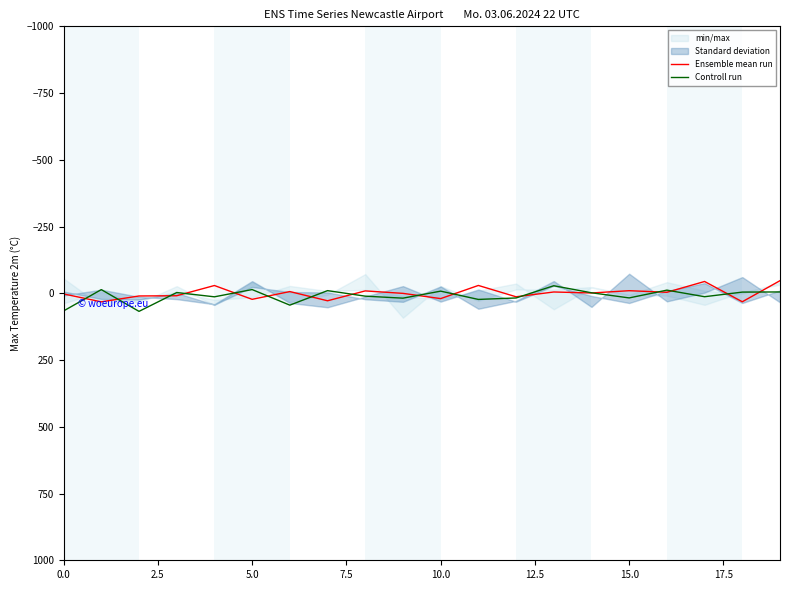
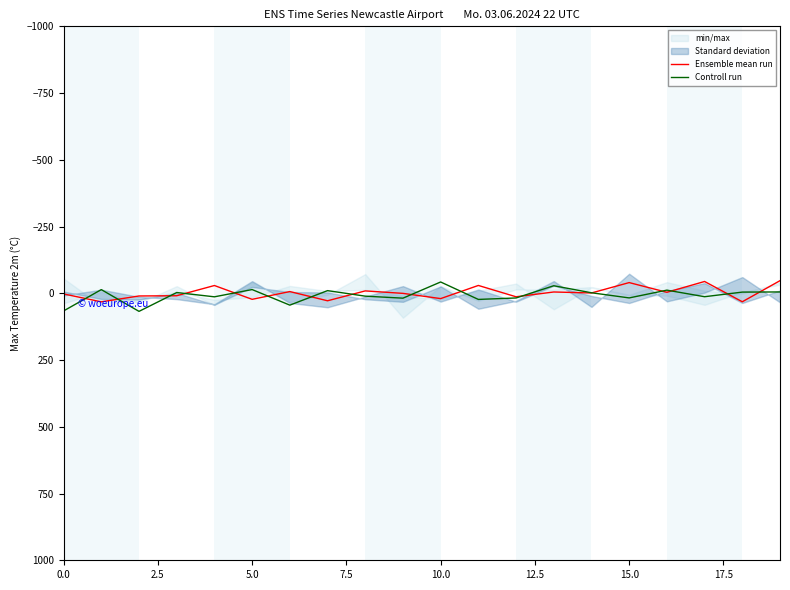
Controll run, 10.0: -10 -> -40
Ensemble mean run, 15.0: -10 -> -40
